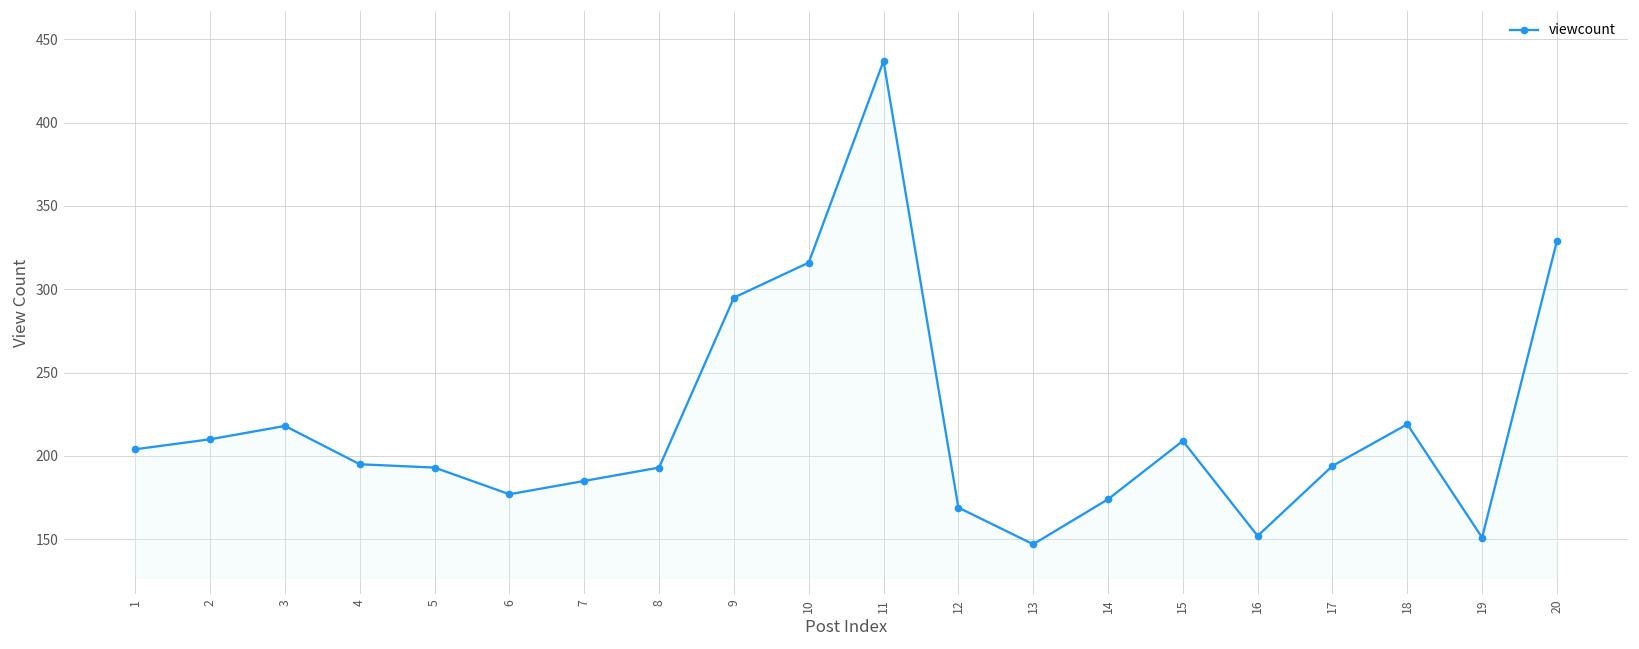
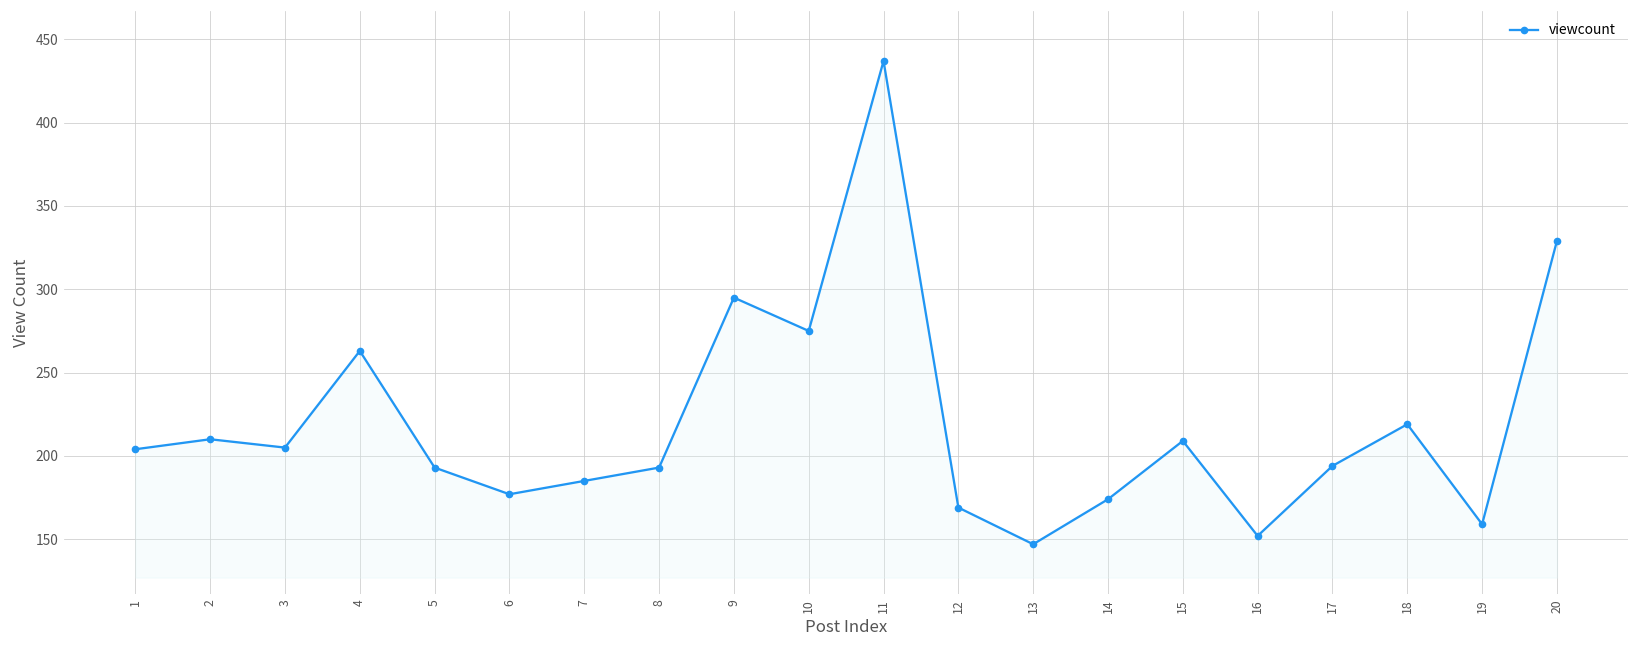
3: 218 -> 205
4: 195 -> 263
10: 316 -> 275
19: 151 -> 159
